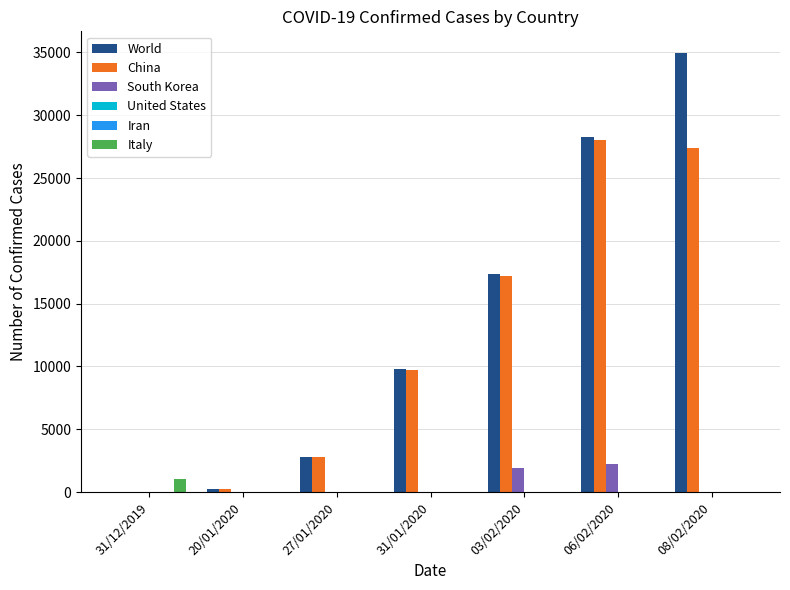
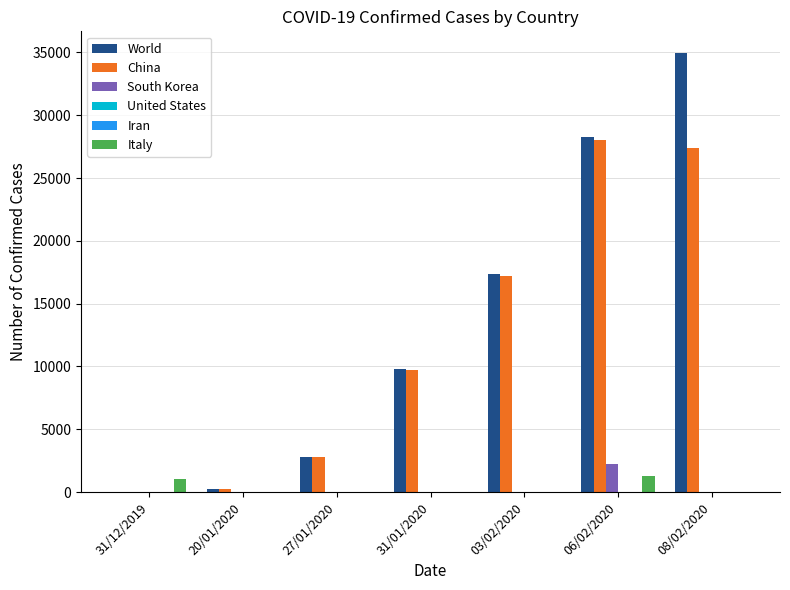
South Korea, 03/02/2020: 1900 -> 0
Italy, 06/02/2020: 0 -> 1300
